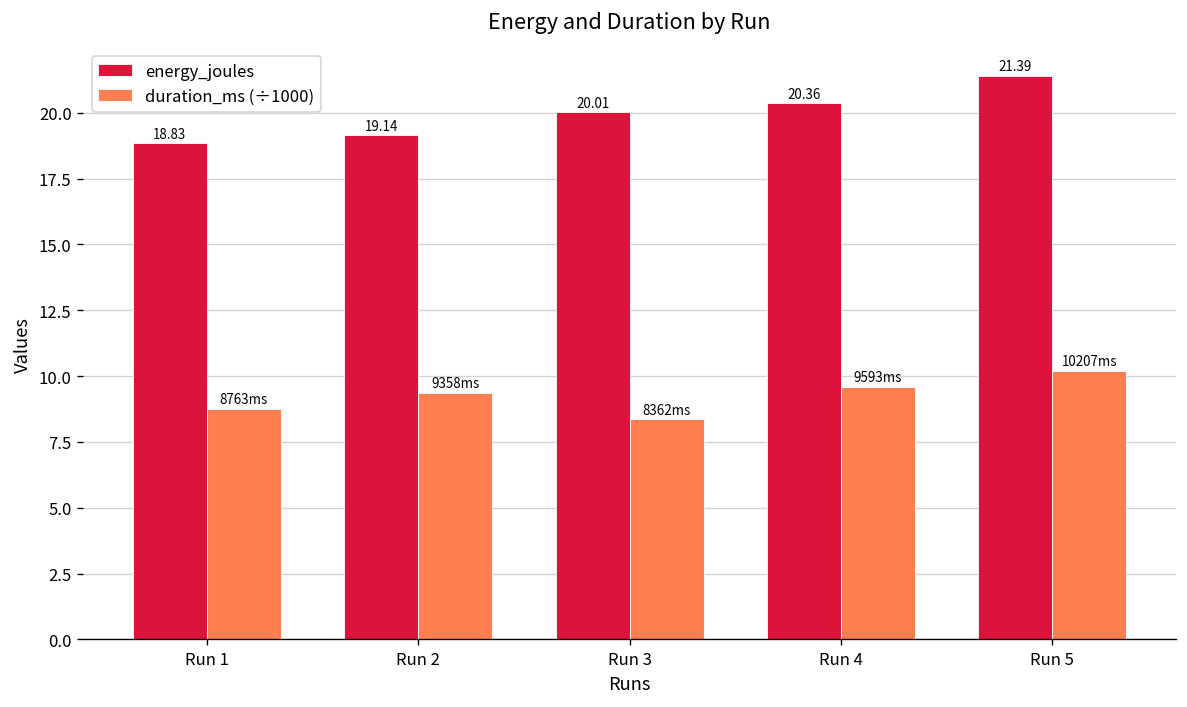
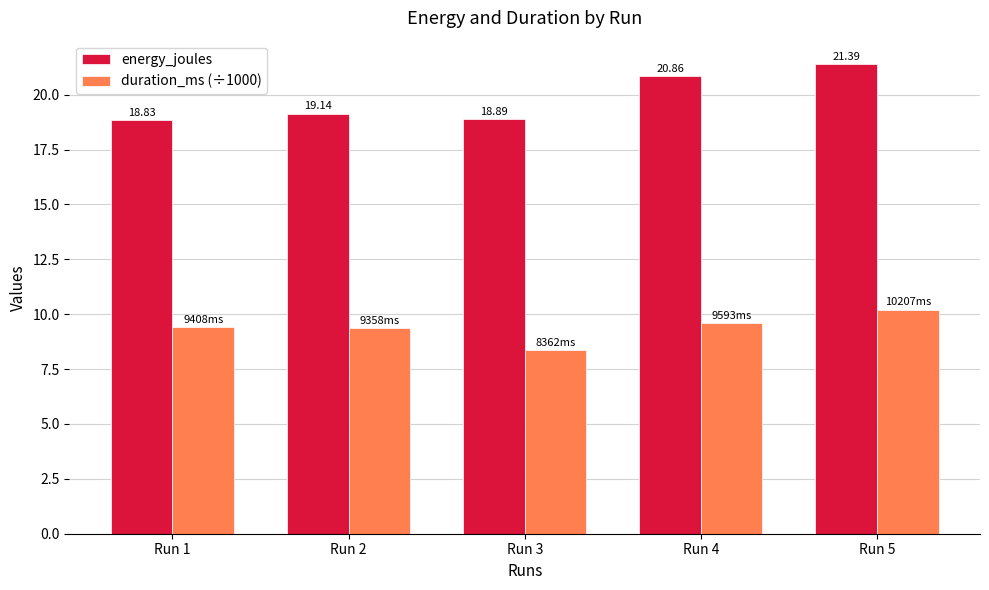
duration_ms (÷1000), Run 1: 8763 -> 9408
energy_joules, Run 3: 20.01 -> 18.89
energy_joules, Run 4: 20.36 -> 20.86
